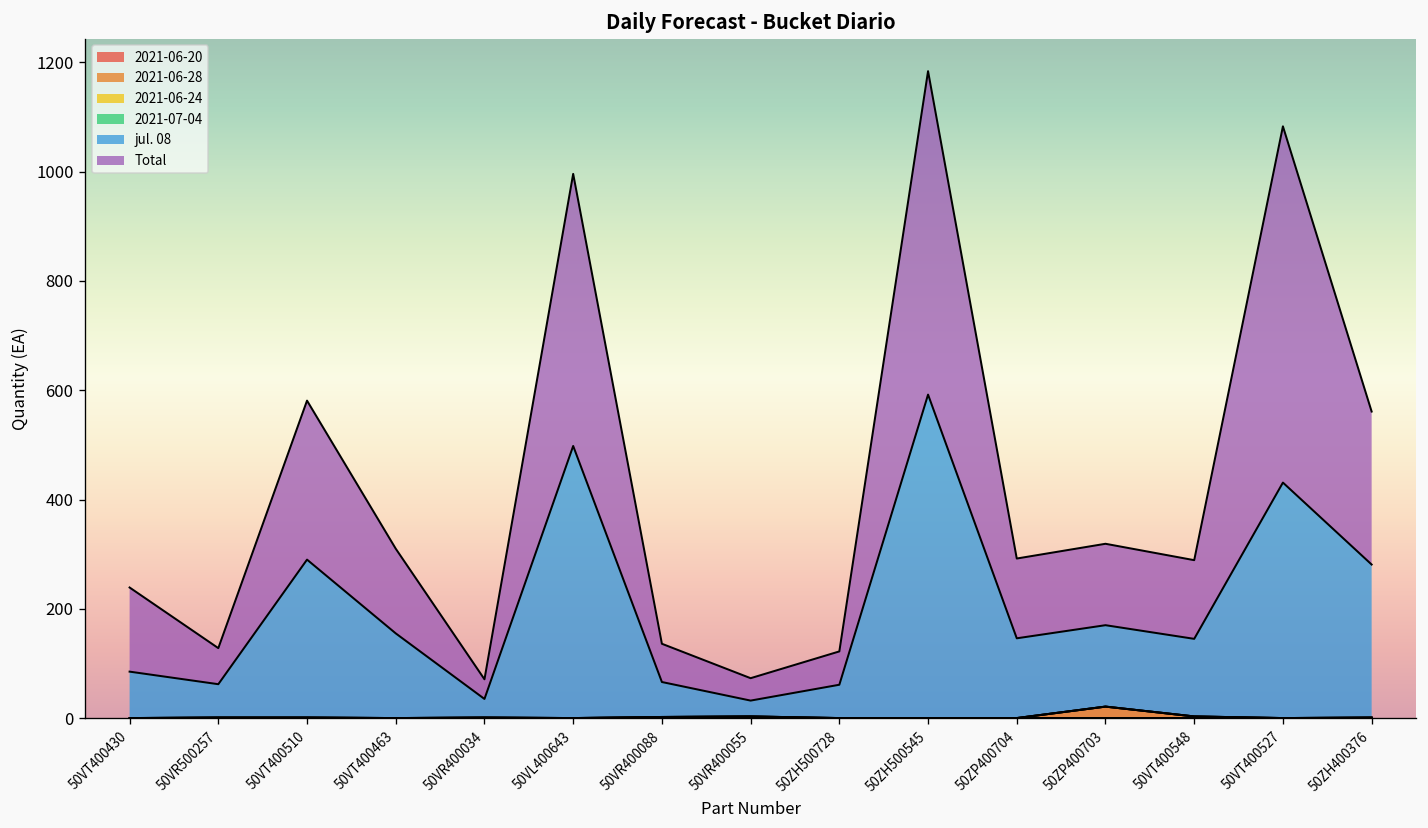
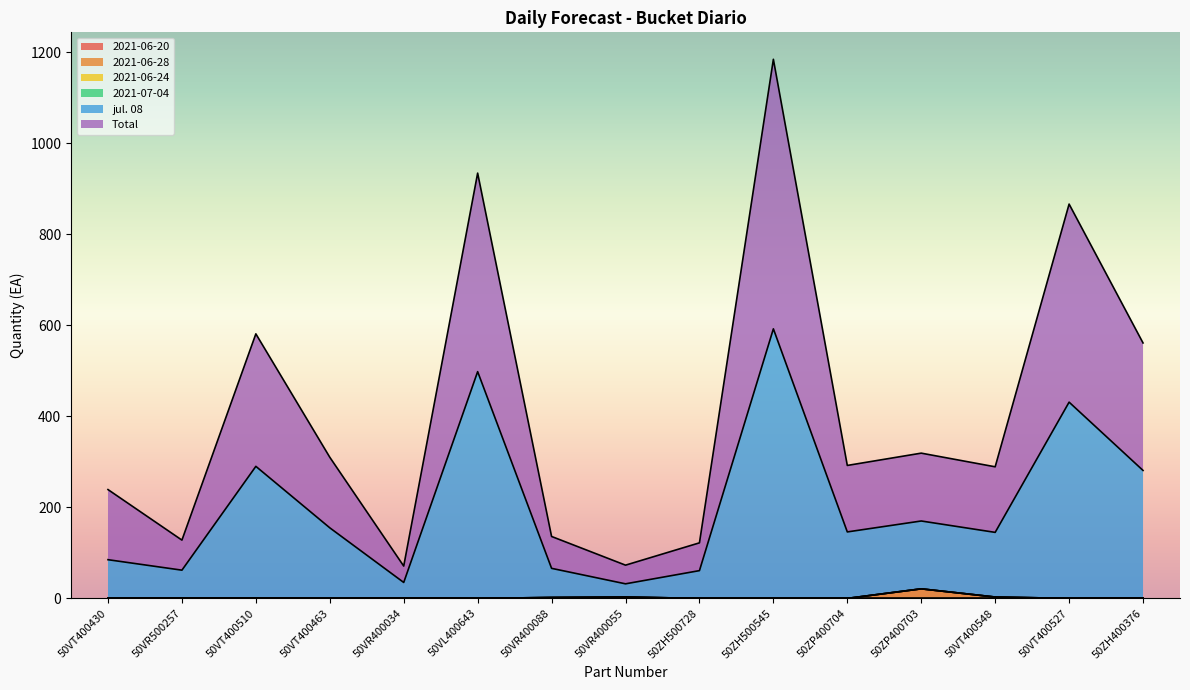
Total, 50VL400643: 500 -> 440
Total, 50VT400527: 650 -> 440
